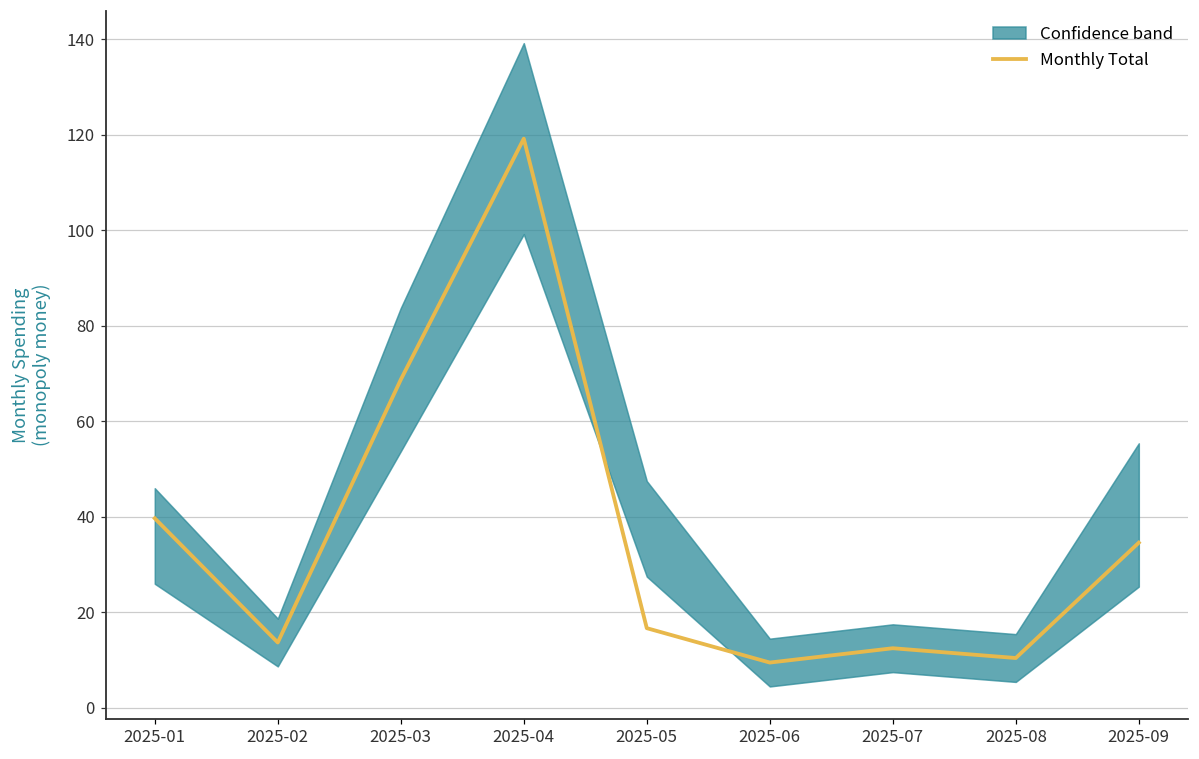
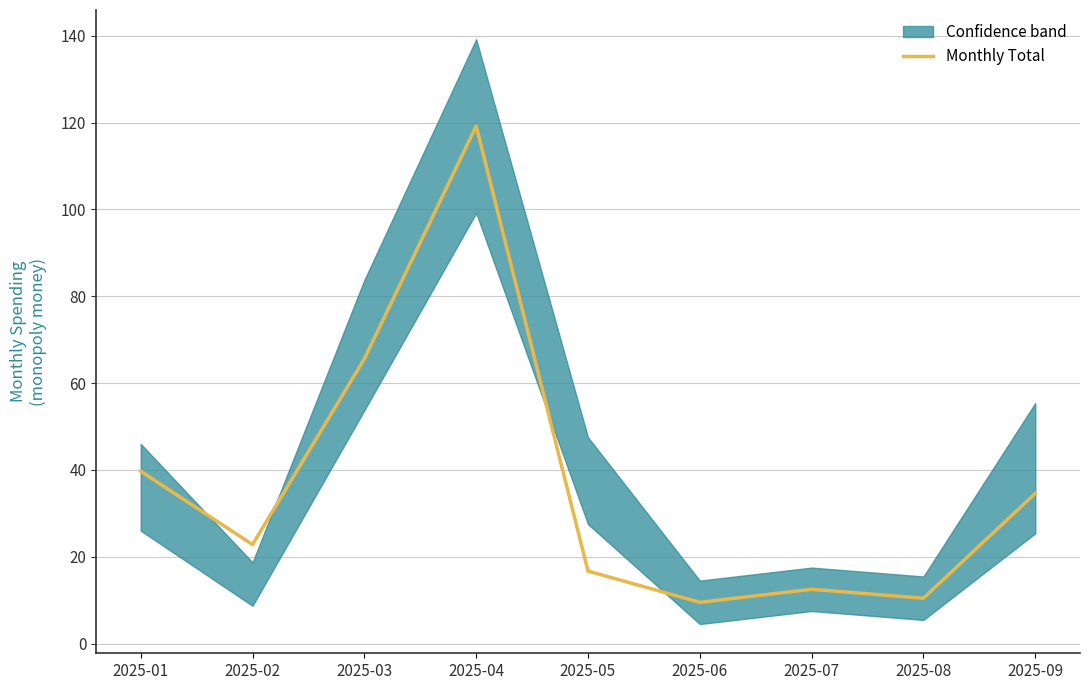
Monthly Total, 2025-02: 14 -> 23
Monthly Total, 2025-03: 69 -> 66
